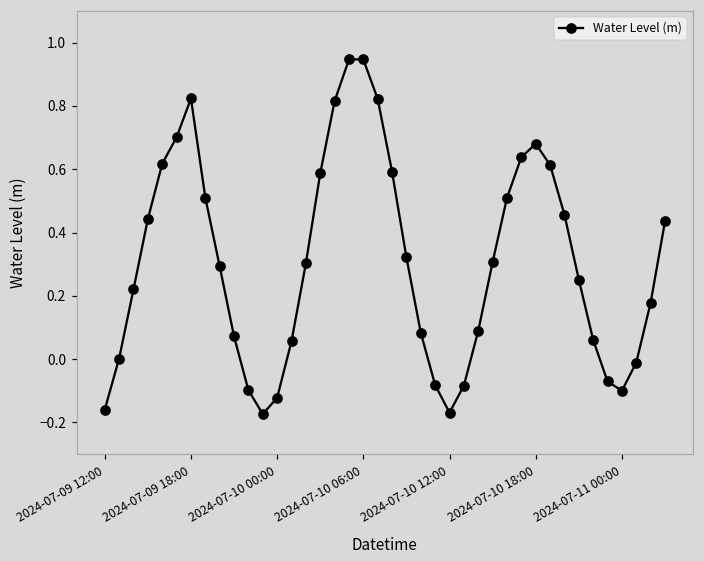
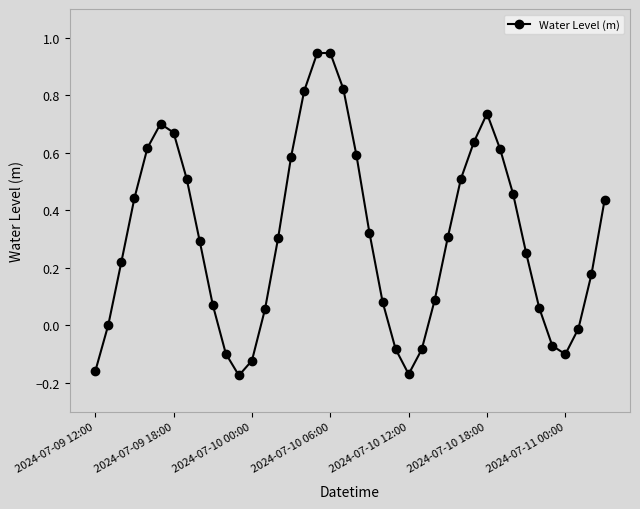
2024-07-09 18:00: 0.82 -> 0.67
2024-07-10 18:00: 0.68 -> 0.74
